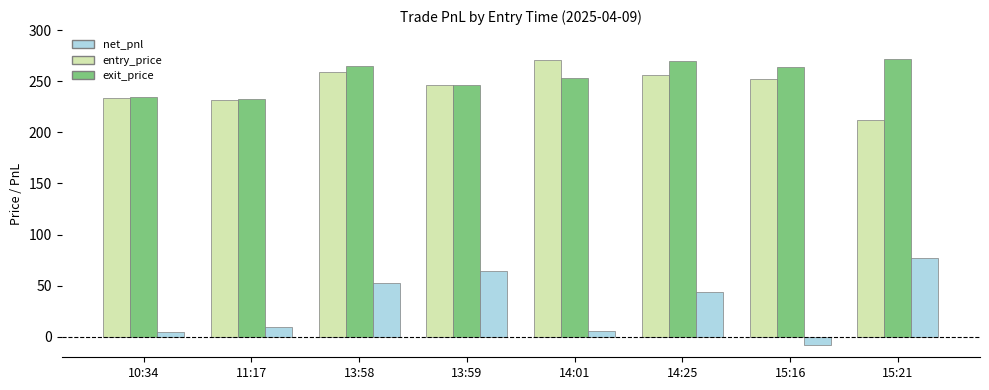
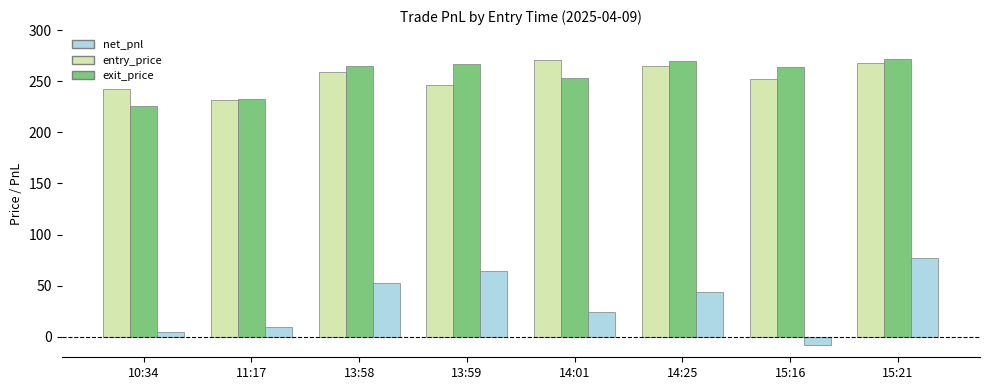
entry_price, 10:34: 234 -> 242
exit_price, 10:34: 234 -> 226
exit_price, 13:59: 246 -> 267
net_pnl, 14:01: 6 -> 24
entry_price, 14:25: 257 -> 265
entry_price, 15:21: 212 -> 268
